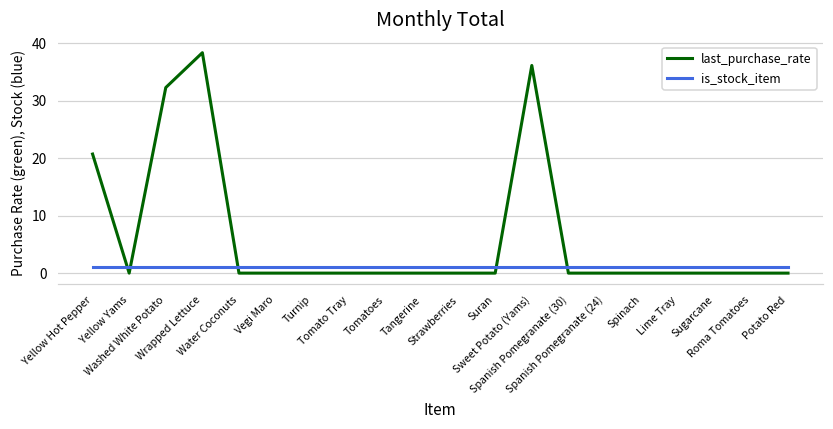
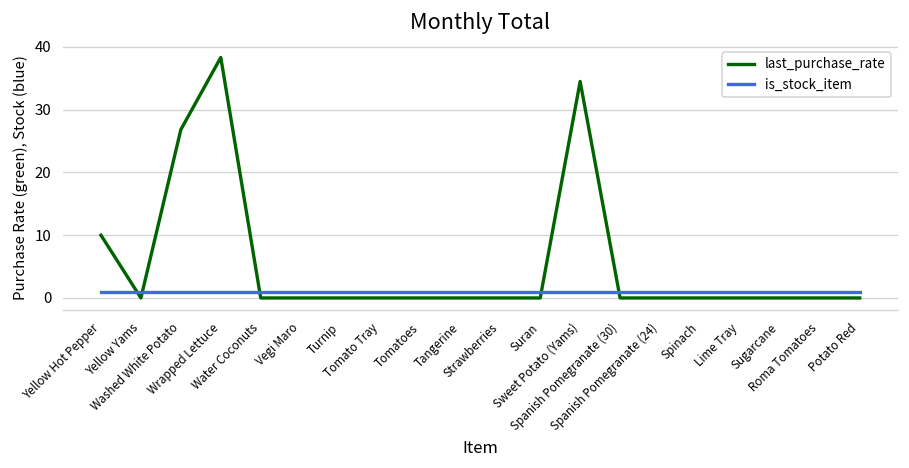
last_purchase_rate, Yellow Hot Pepper: 21 -> 10
last_purchase_rate, Washed White Potato: 32 -> 27
last_purchase_rate, Sweet Potato (Yams): 36 -> 35
